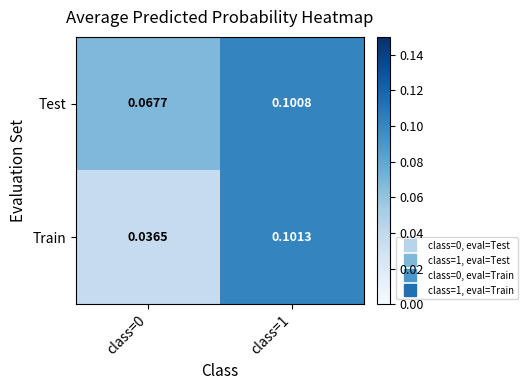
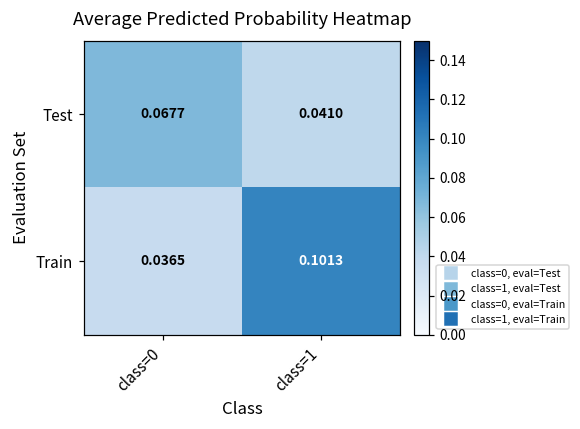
Test, class=1: 0.1008 -> 0.0410
